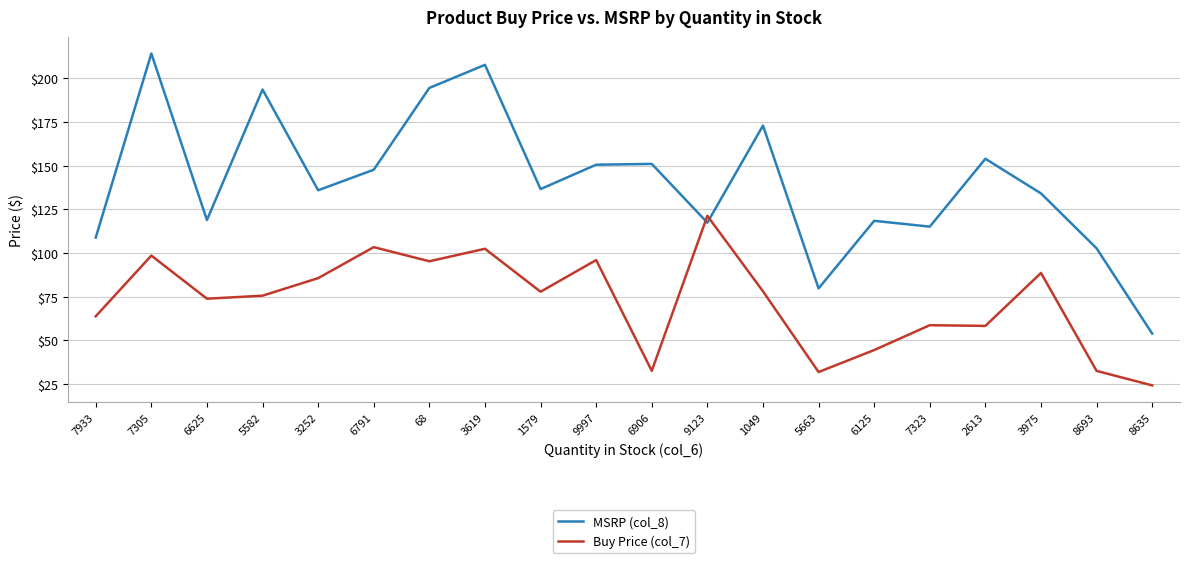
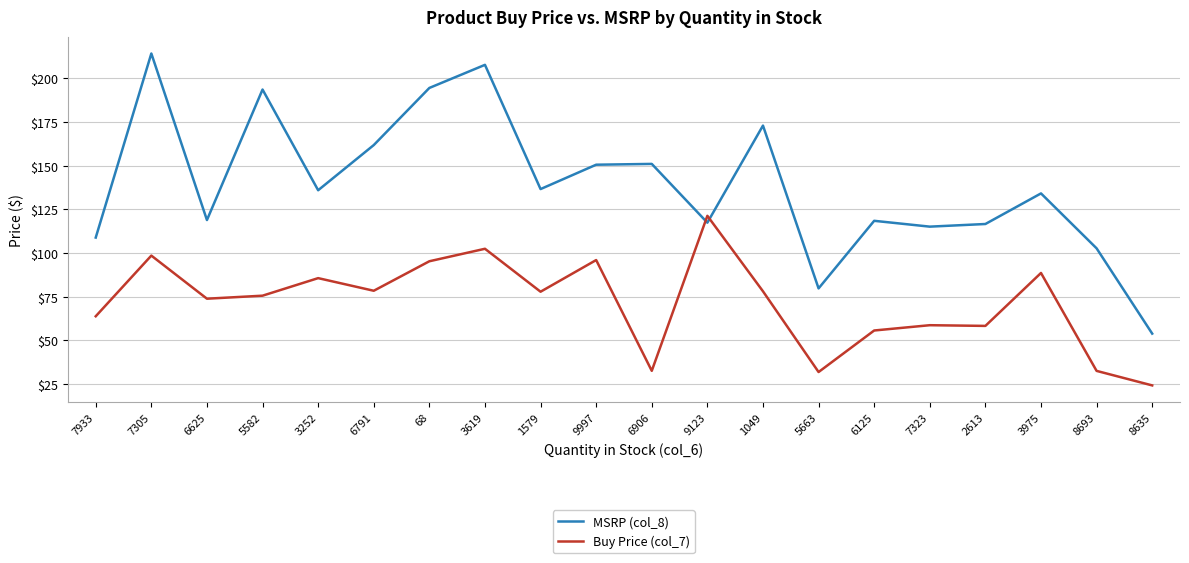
MSRP (col_8), 6791: $148 -> $162
Buy Price (col_7), 6791: $103 -> $78
Buy Price (col_7), 6125: $45 -> $56
MSRP (col_8), 2613: $154 -> $117
